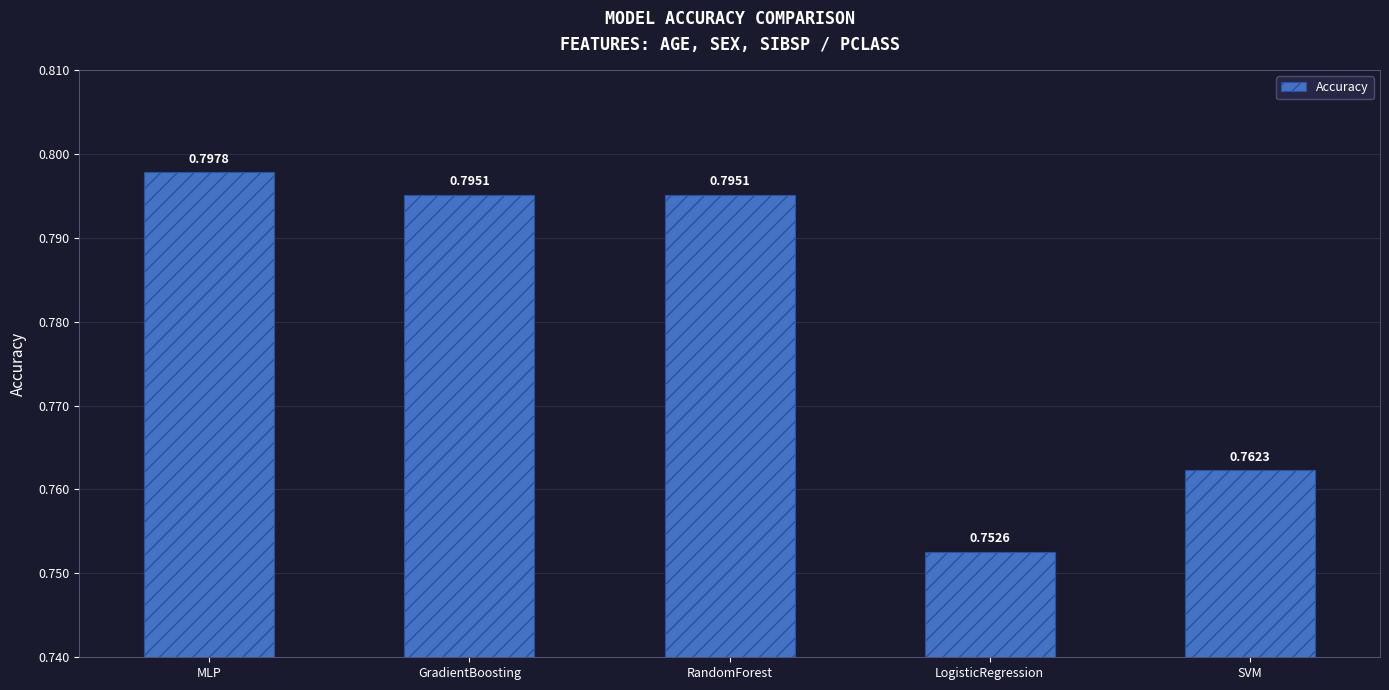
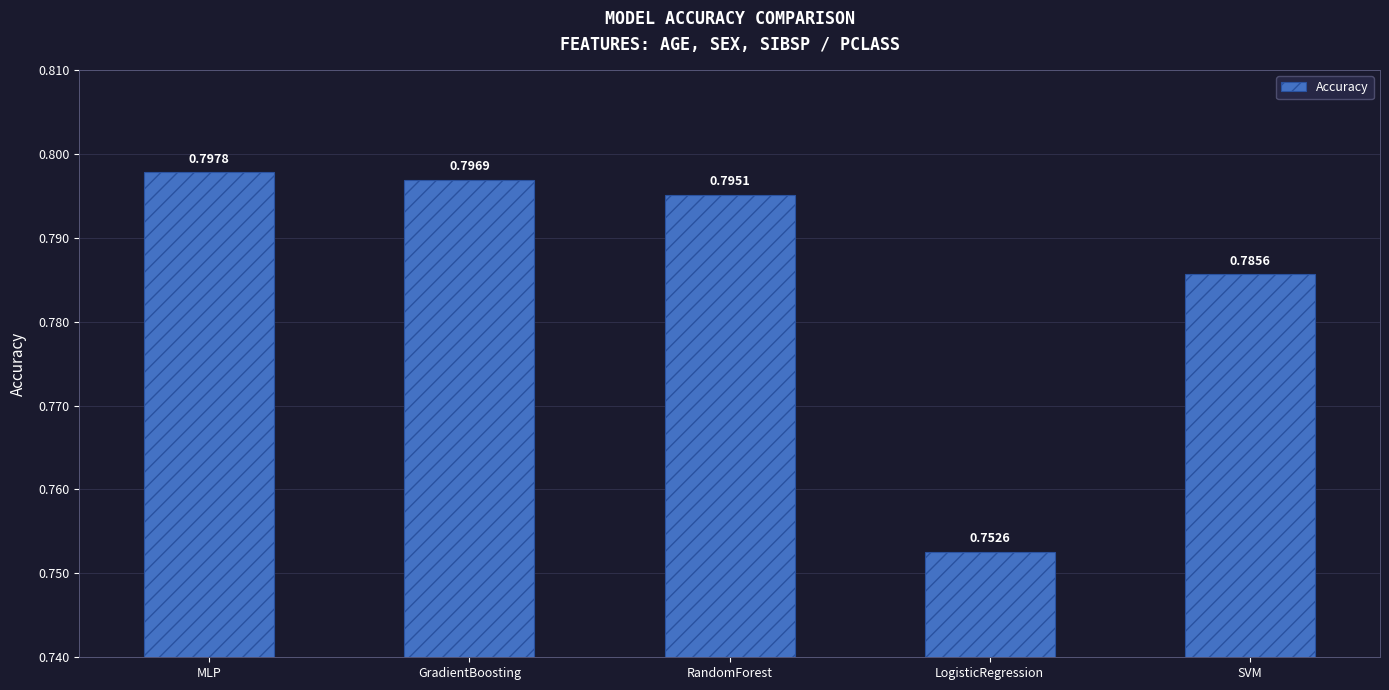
GradientBoosting: 0.7951 -> 0.7969
SVM: 0.7623 -> 0.7856
